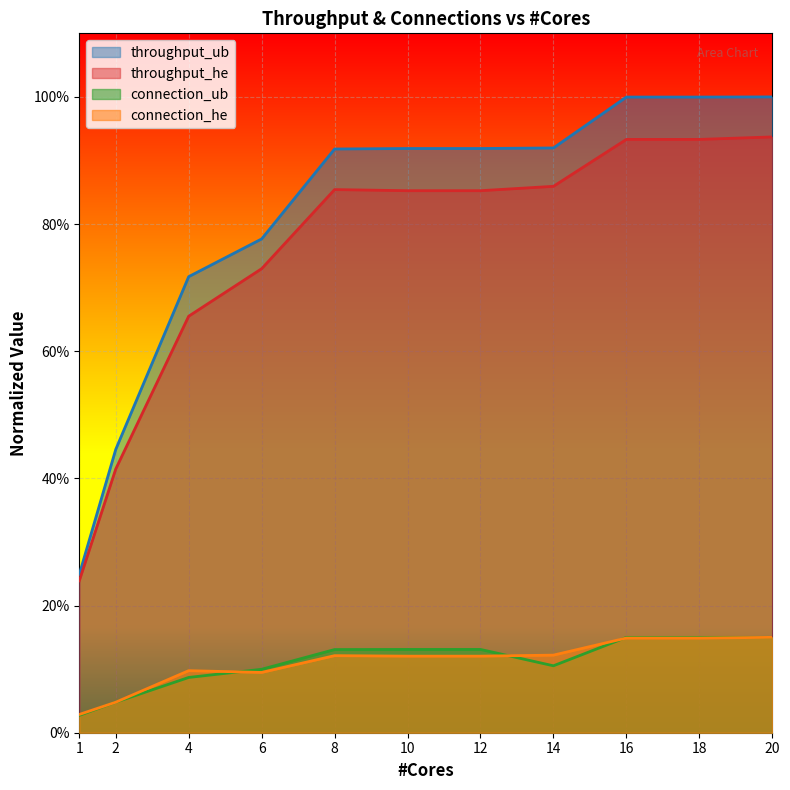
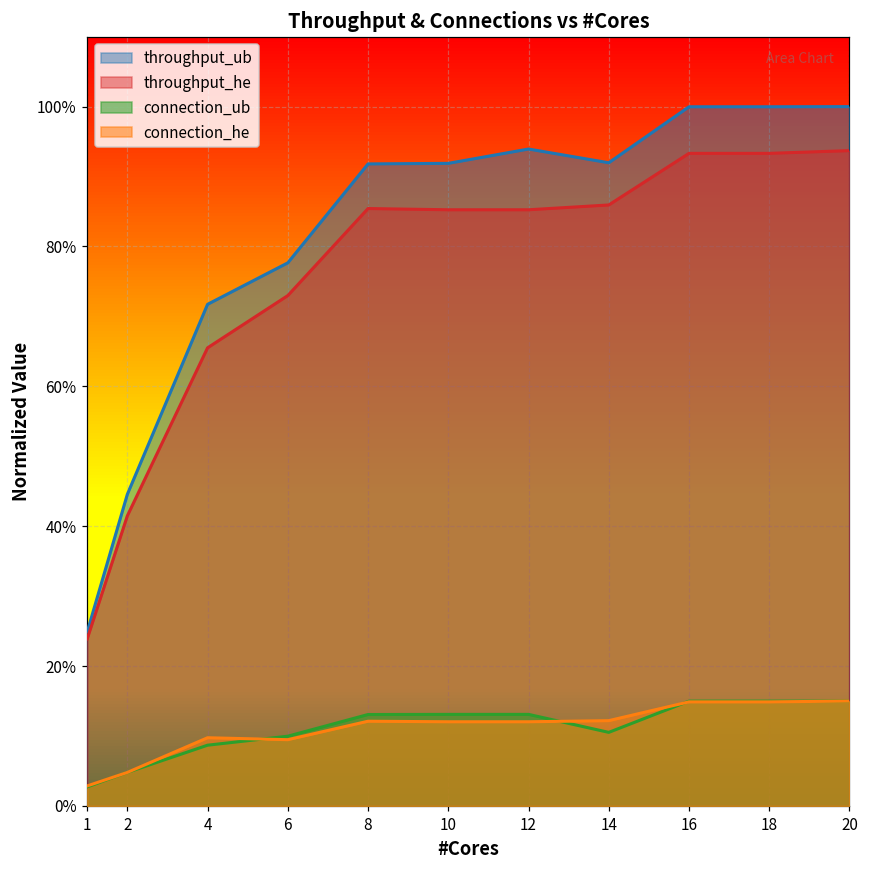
throughput_ub, 12: 92% -> 94%
